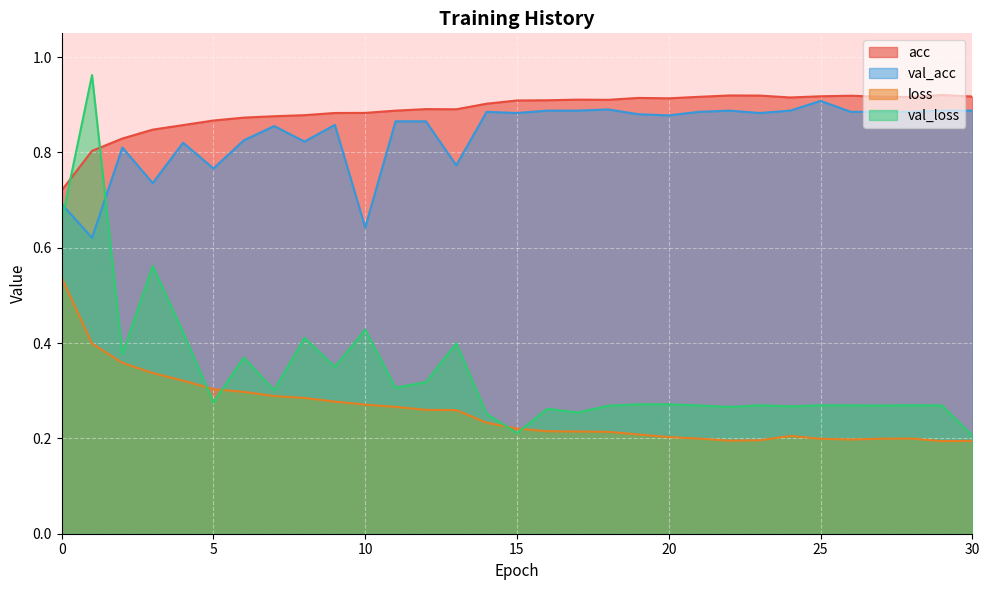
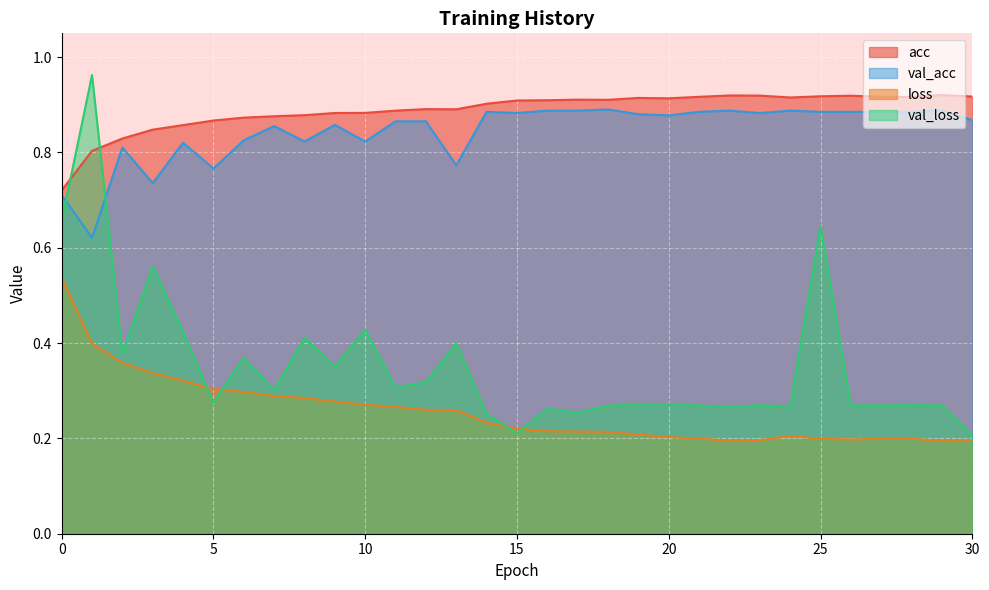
val_acc, 0: 0.69 -> 0.71
val_acc, 10: 0.64 -> 0.82
val_acc, 25: 0.91 -> 0.89
val_loss, 25: 0.27 -> 0.65
val_acc, 30: 0.89 -> 0.87
